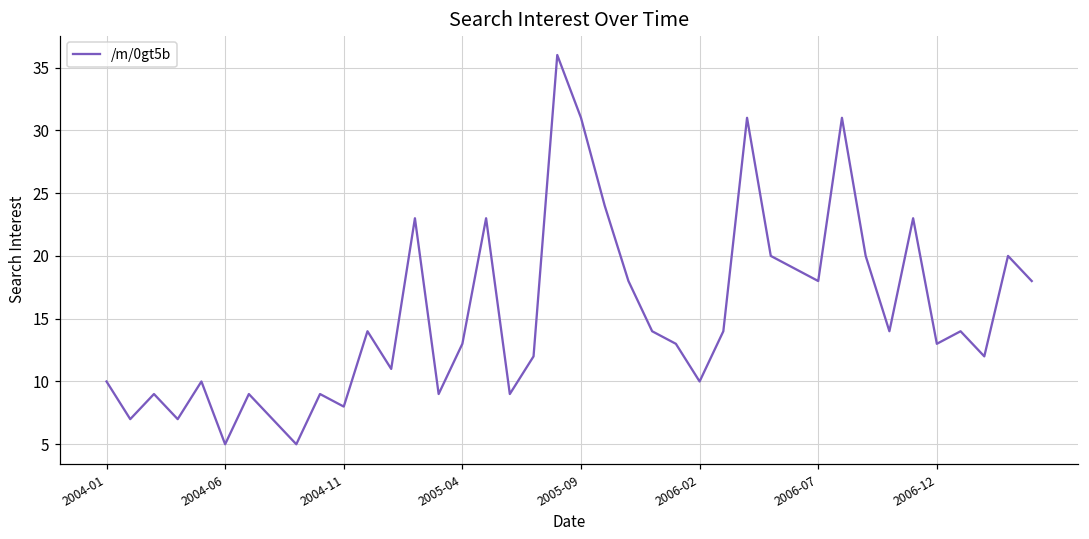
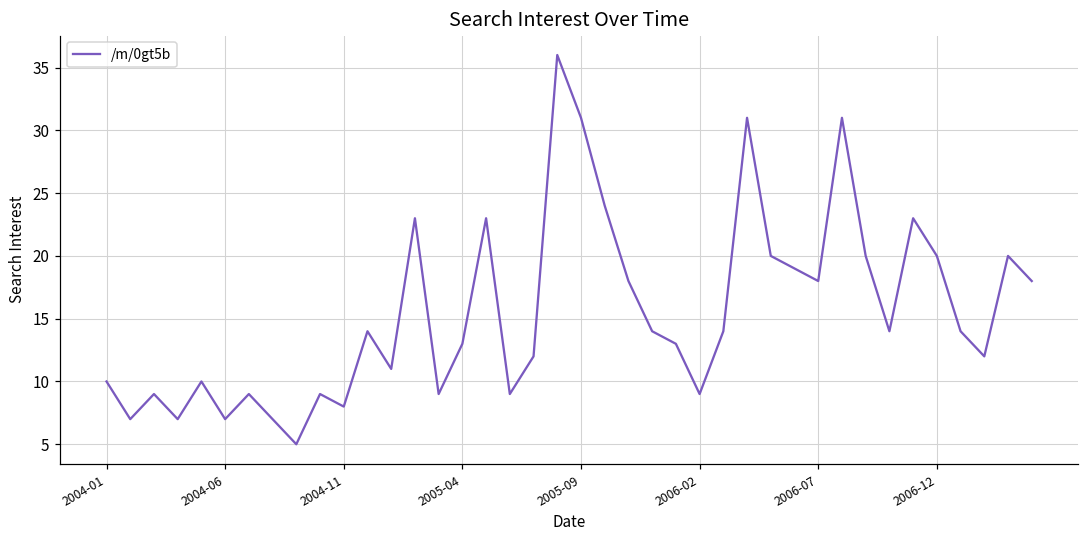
2004-06: 5 -> 7
2006-02: 10 -> 9
2006-12: 13 -> 20
